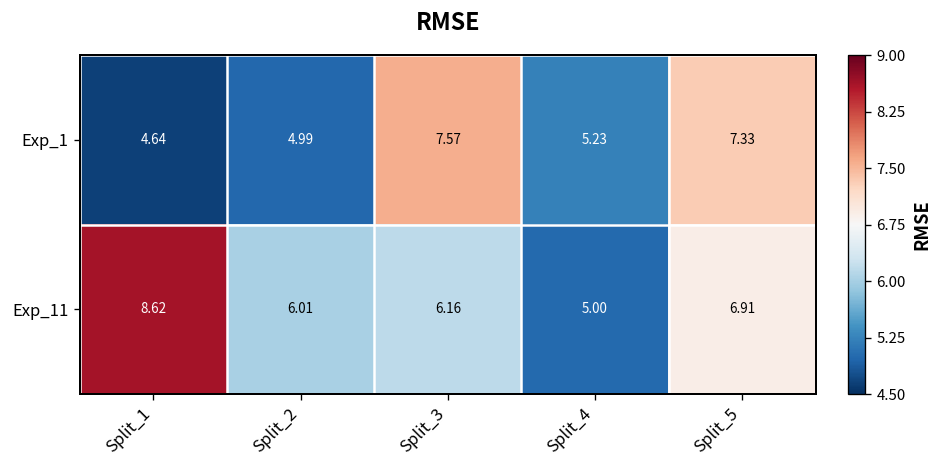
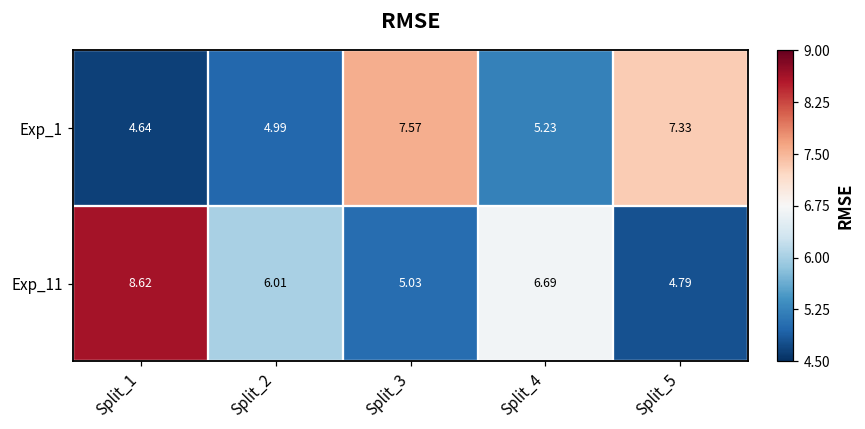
Exp_11, Split_3: 6.16 -> 5.03
Exp_11, Split_4: 5.00 -> 6.69
Exp_11, Split_5: 6.91 -> 4.79
